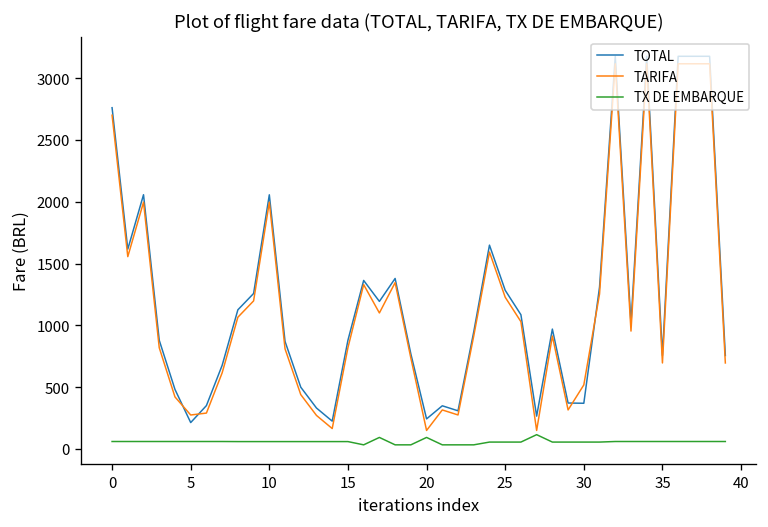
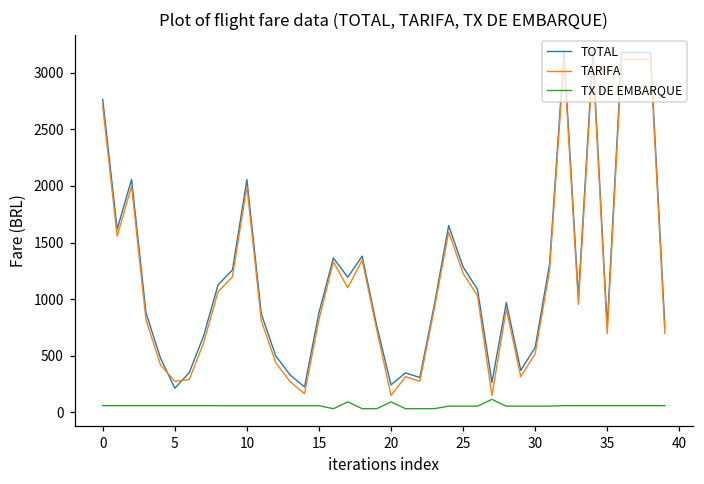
TOTAL, 30: 370 -> 570
